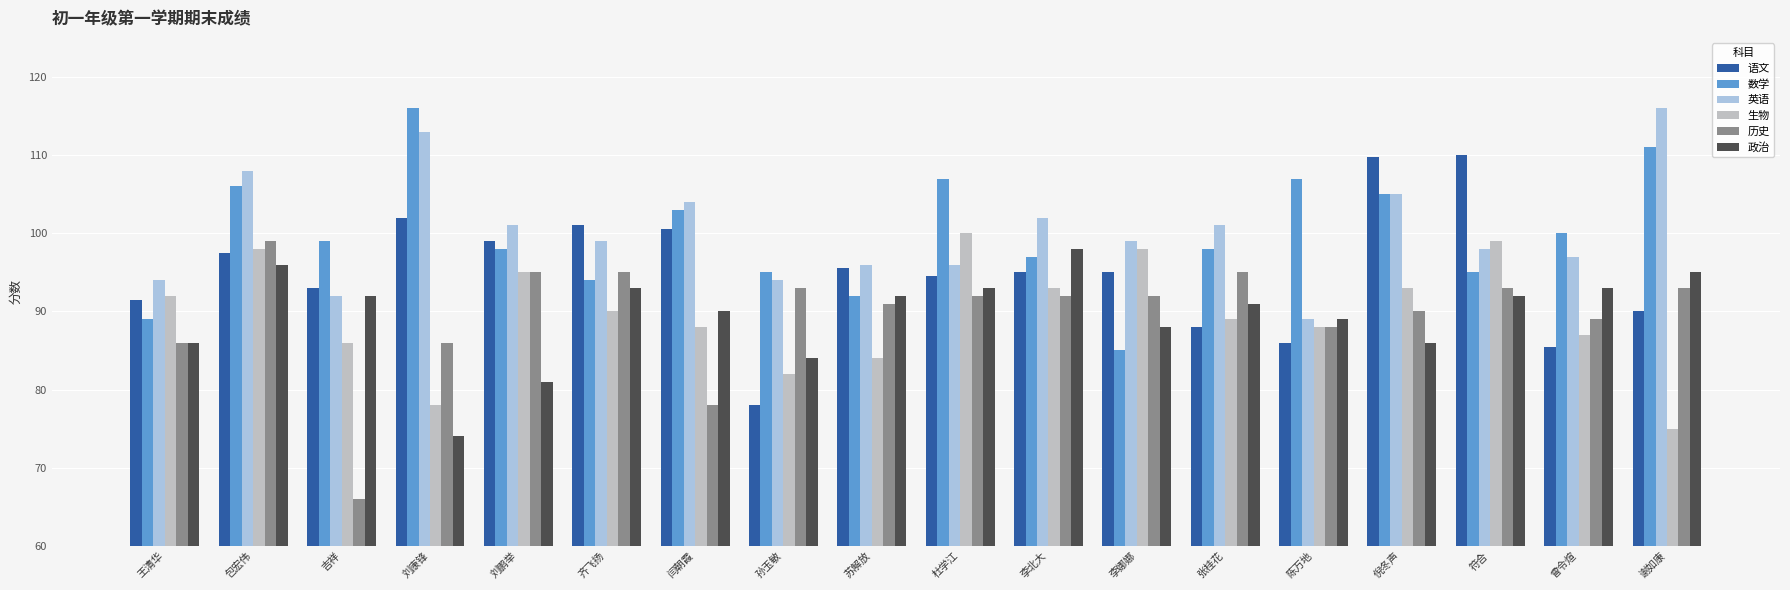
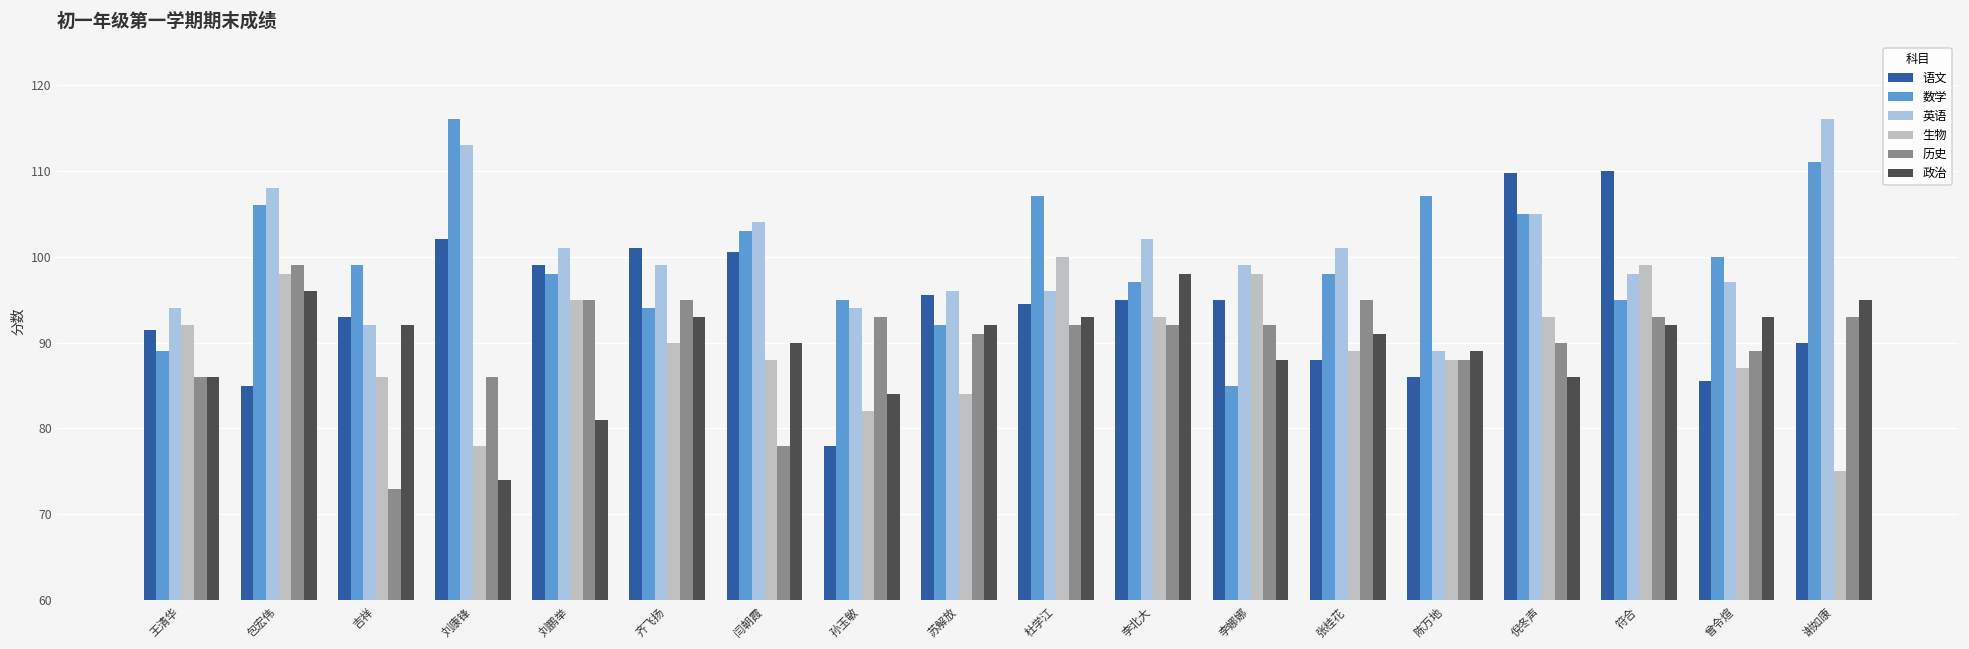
语文, 包宏伟: 98 -> 85
历史, 吉祥: 66 -> 73
